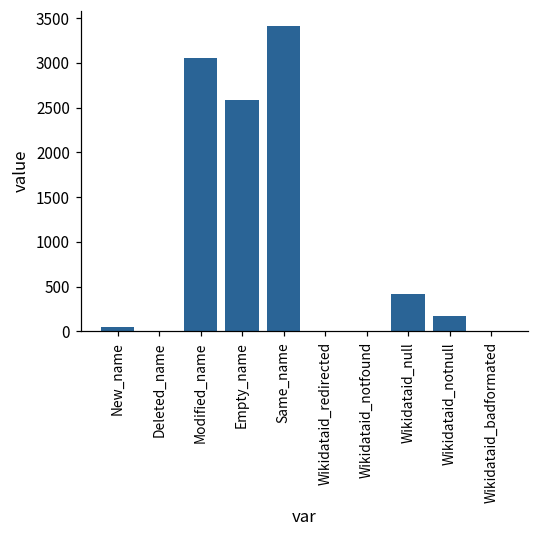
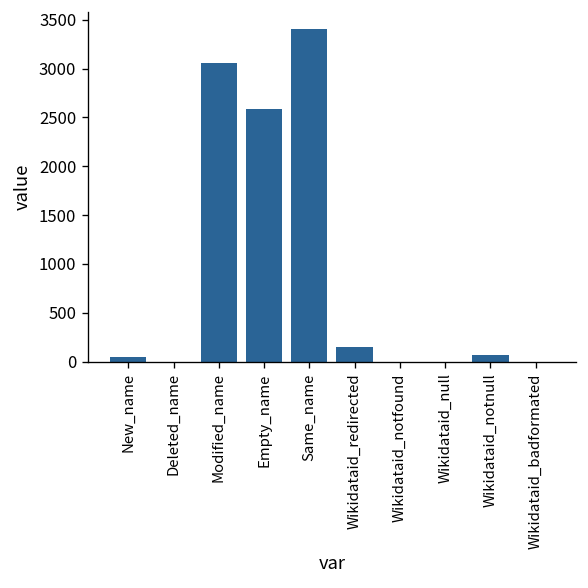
Wikidataid_redirected: 0 -> 200
Wikidataid_null: 400 -> 0
Wikidataid_notnull: 200 -> 100
